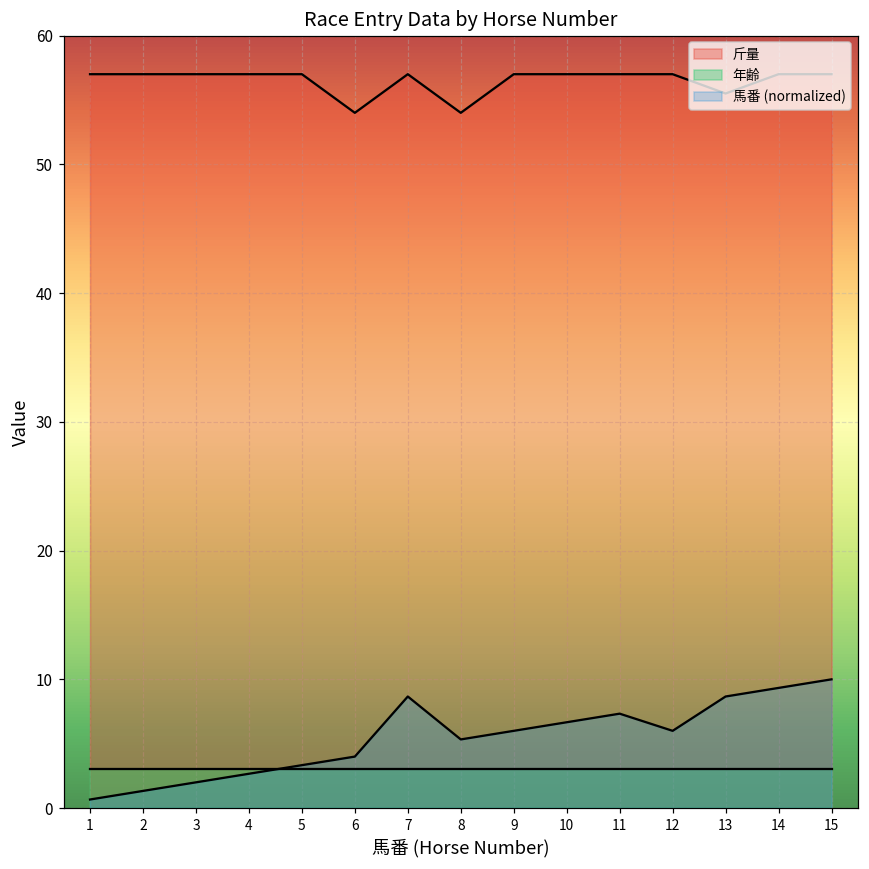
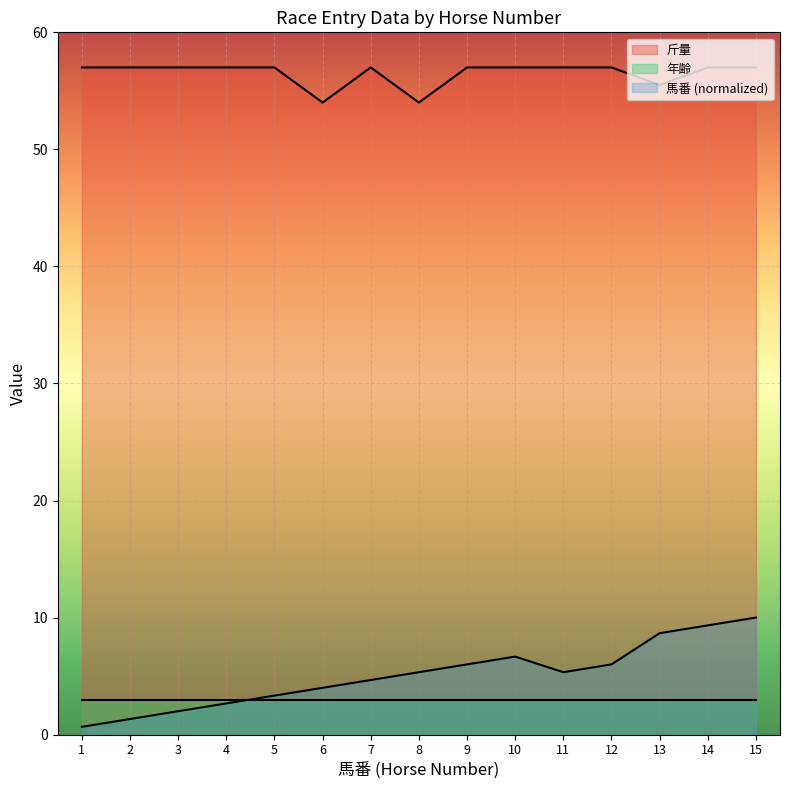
馬番 (normalized), 7: 8.7 -> 4.7
馬番 (normalized), 11: 7.3 -> 5.3
